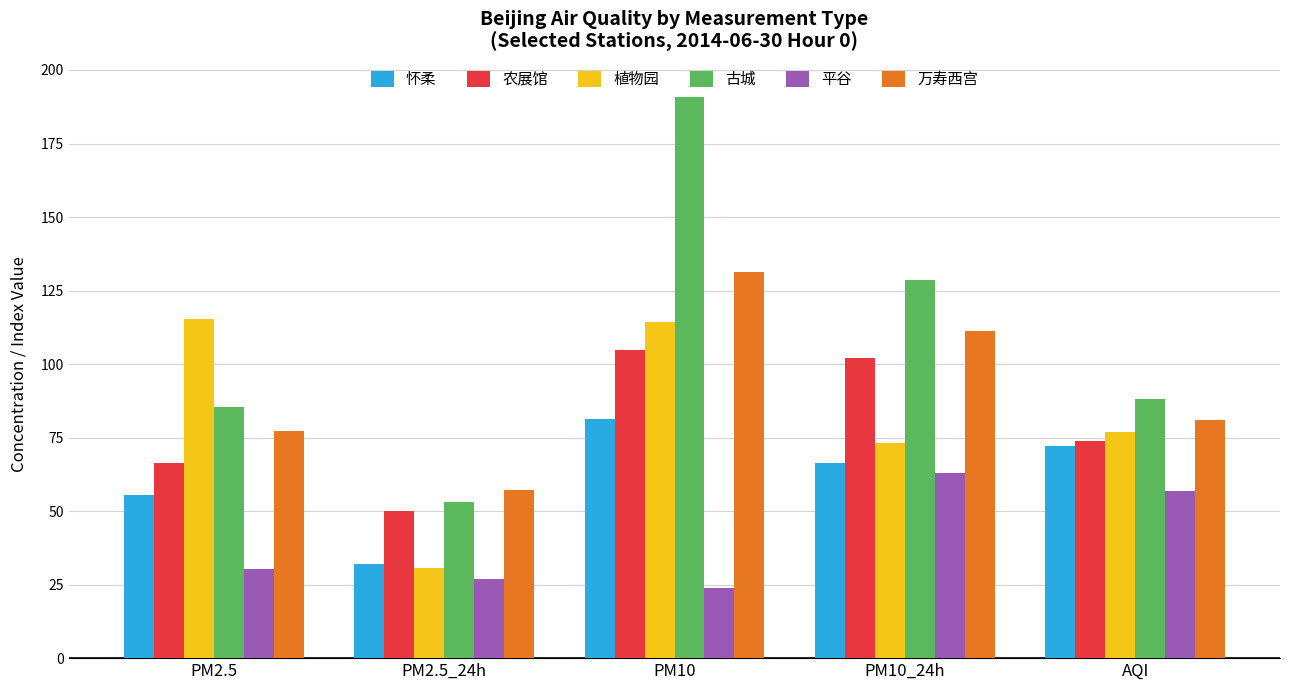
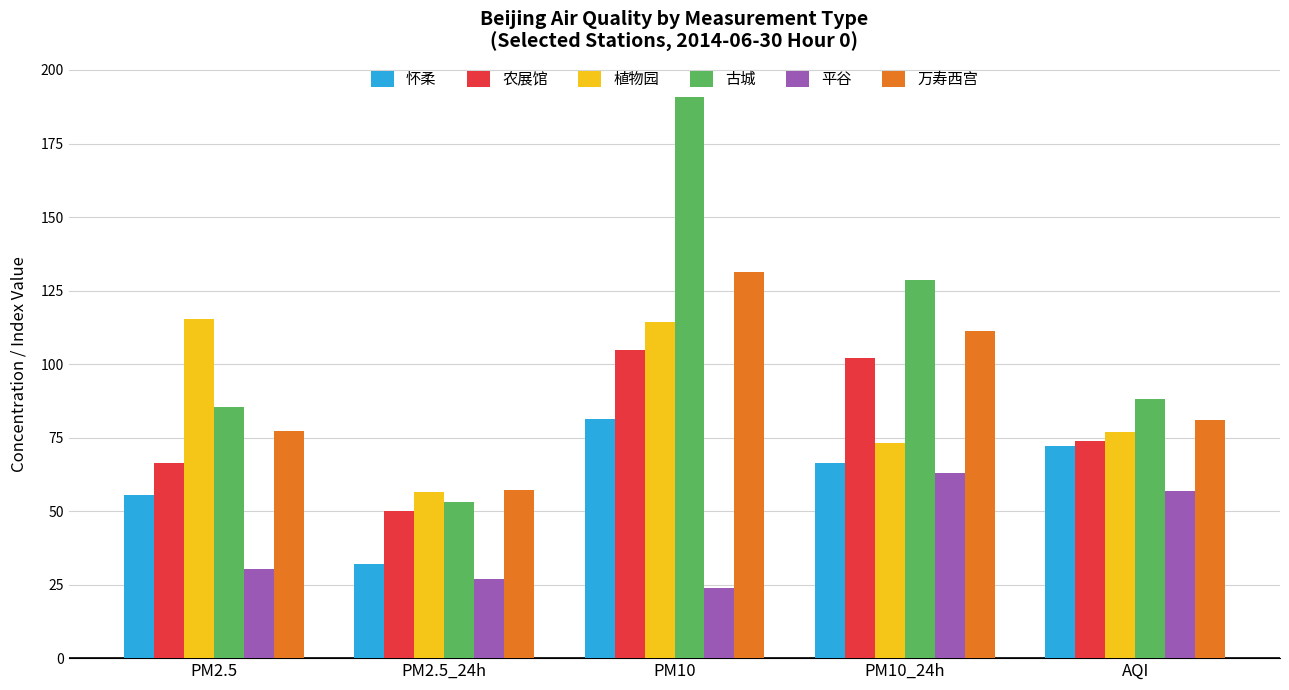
植物园, PM2.5_24h: 31 -> 57
